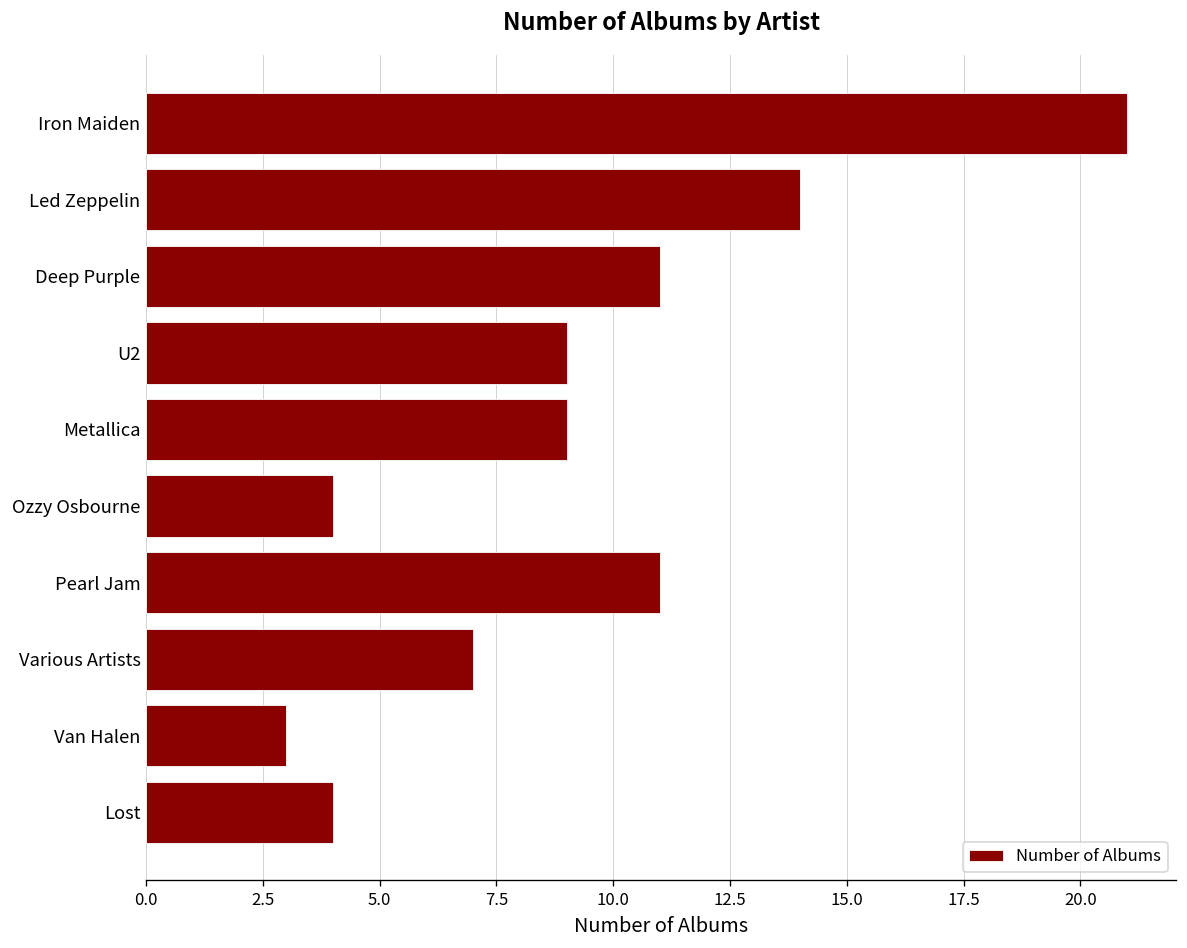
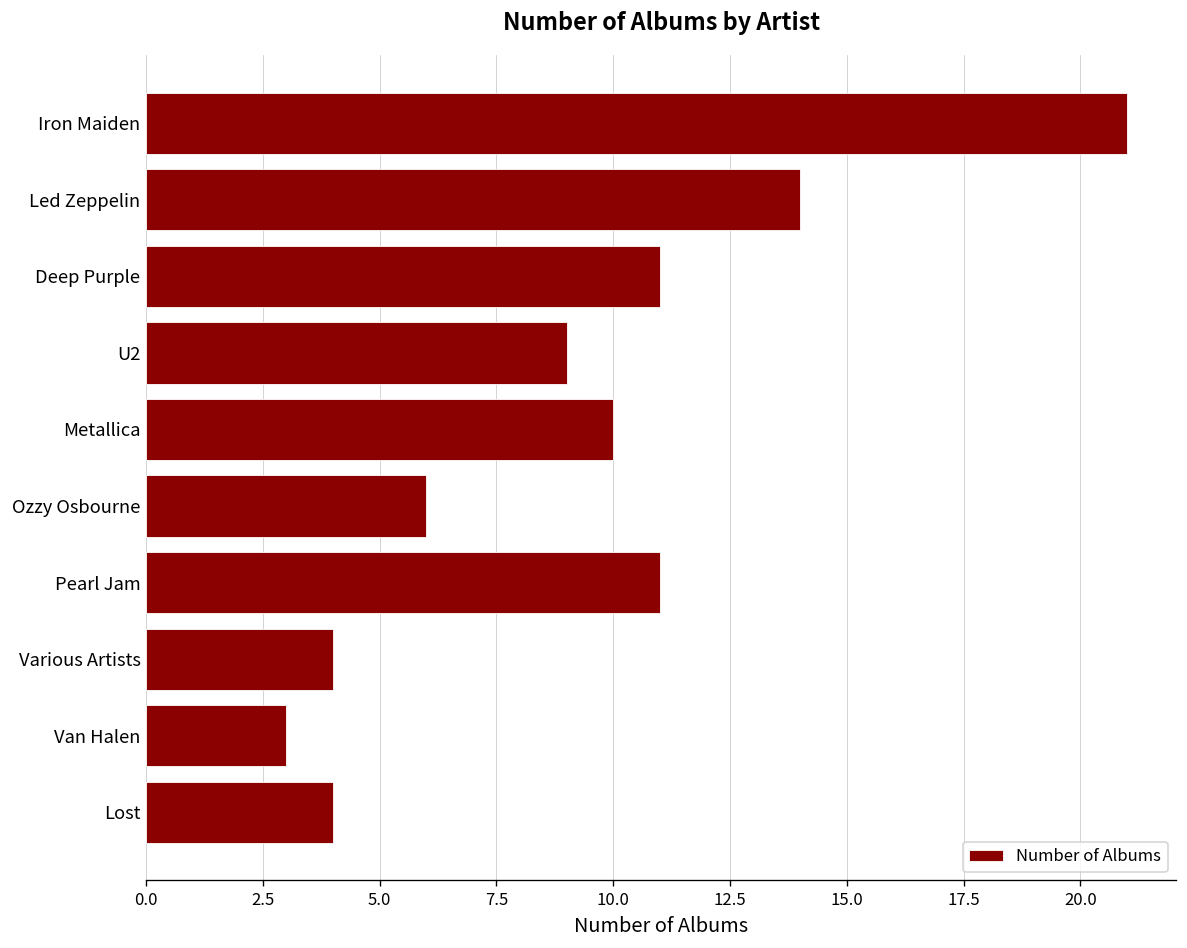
Metallica: 9 -> 10
Ozzy Osbourne: 4 -> 6
Various Artists: 7 -> 4
